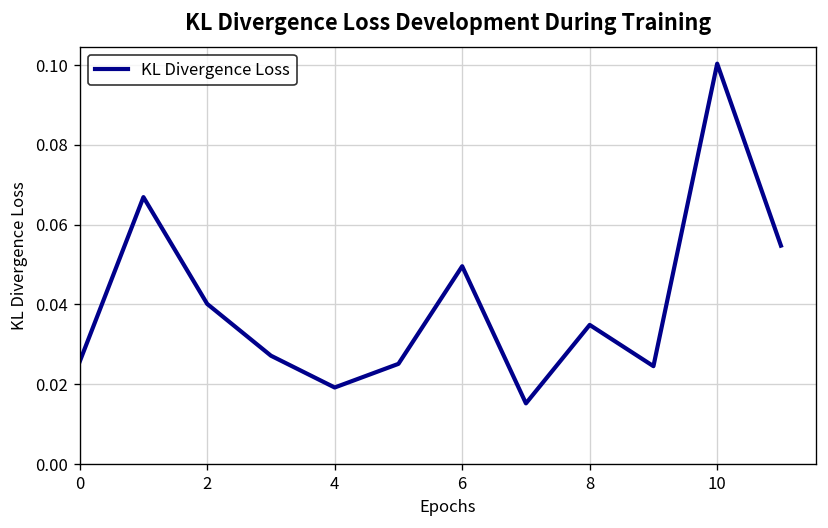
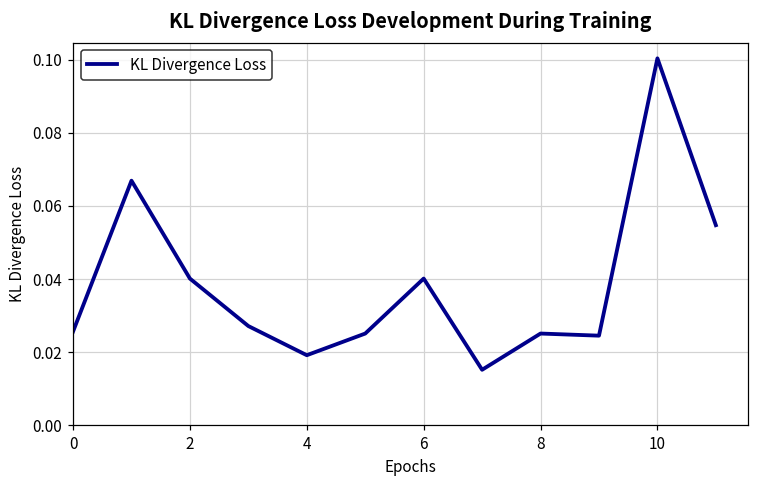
6: 0.050 -> 0.040
8: 0.035 -> 0.025
